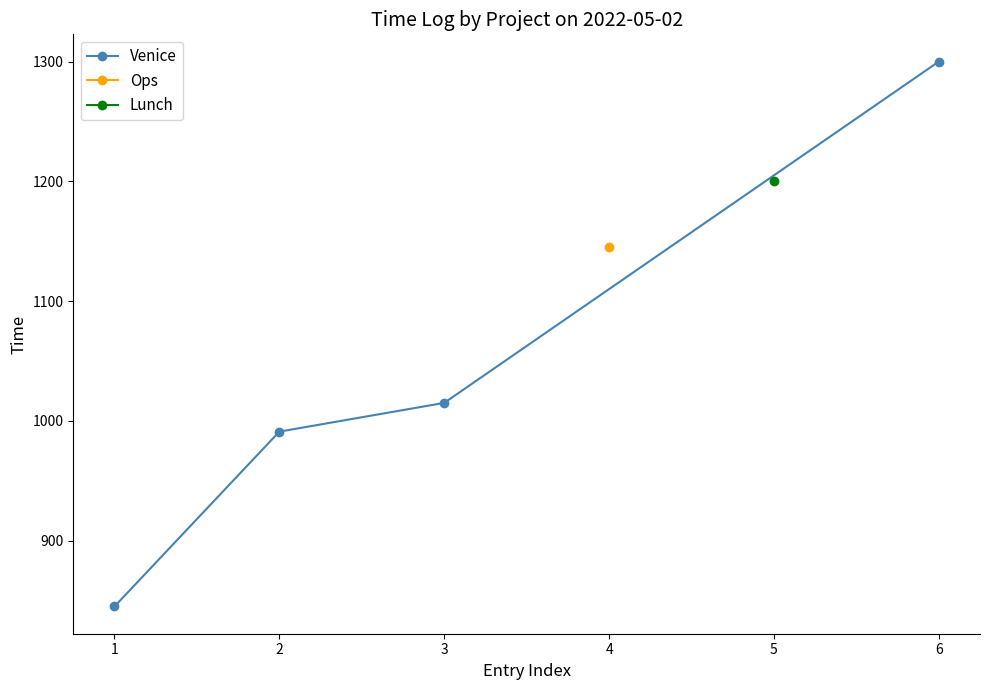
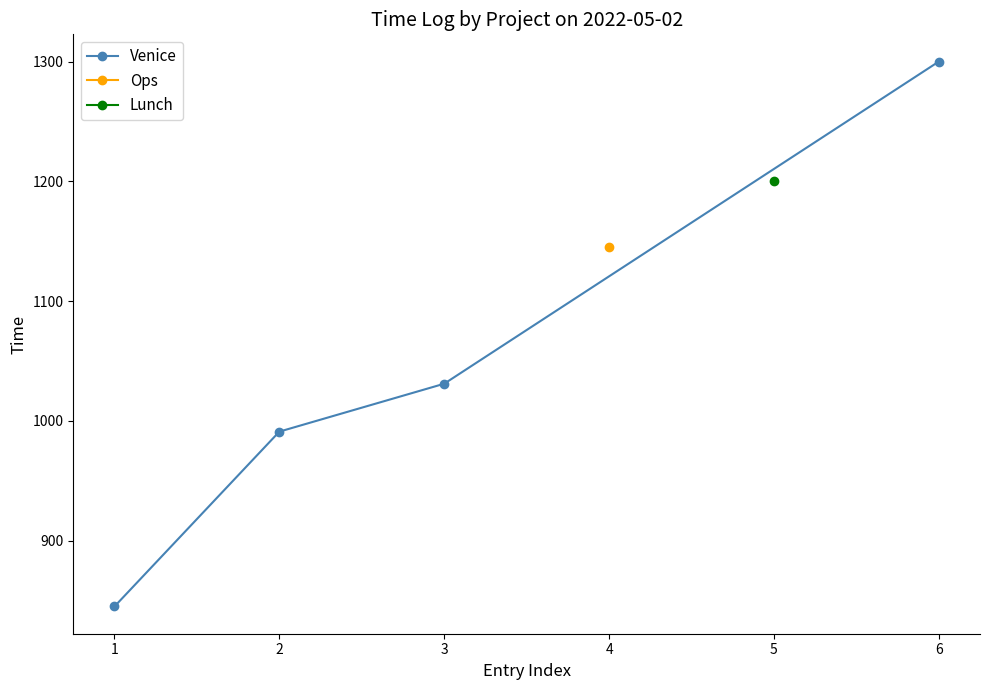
Venice, 3: 1015 -> 1031
